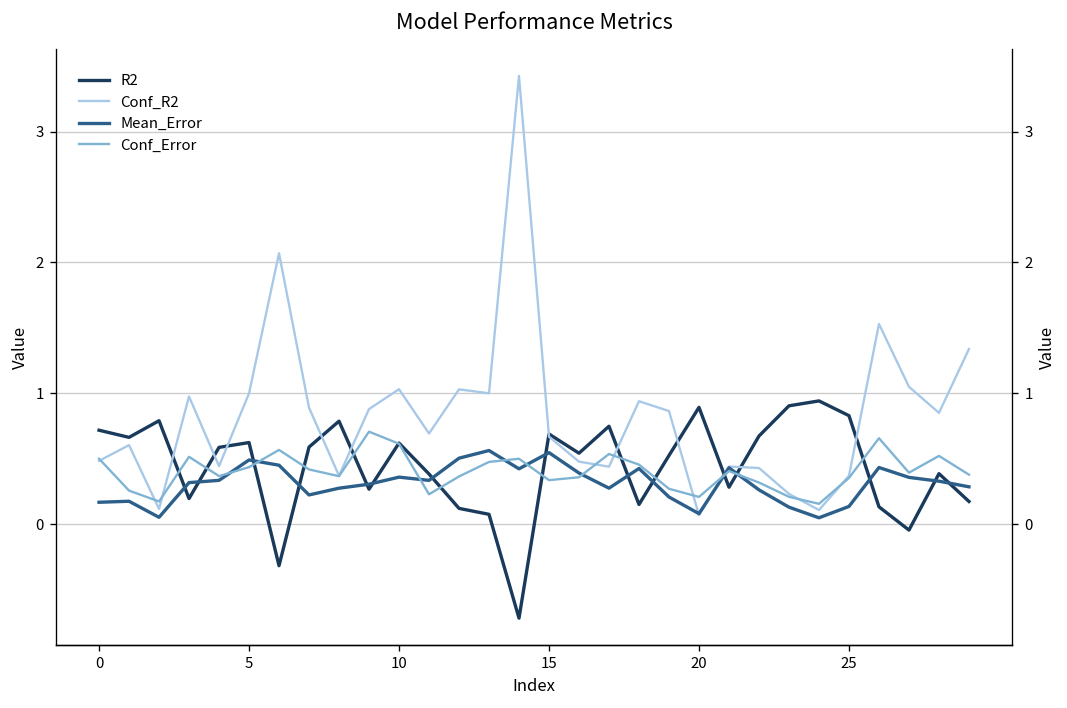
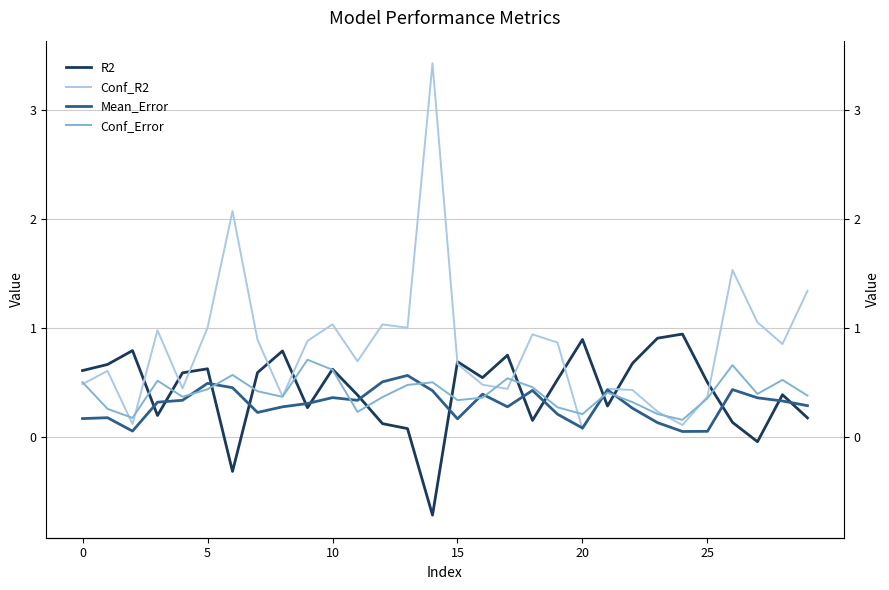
R2, 0: 0.72 -> 0.61
Mean_Error, 15: 0.55 -> 0.16
R2, 25: 0.83 -> 0.50
Mean_Error, 25: 0.13 -> 0.05
